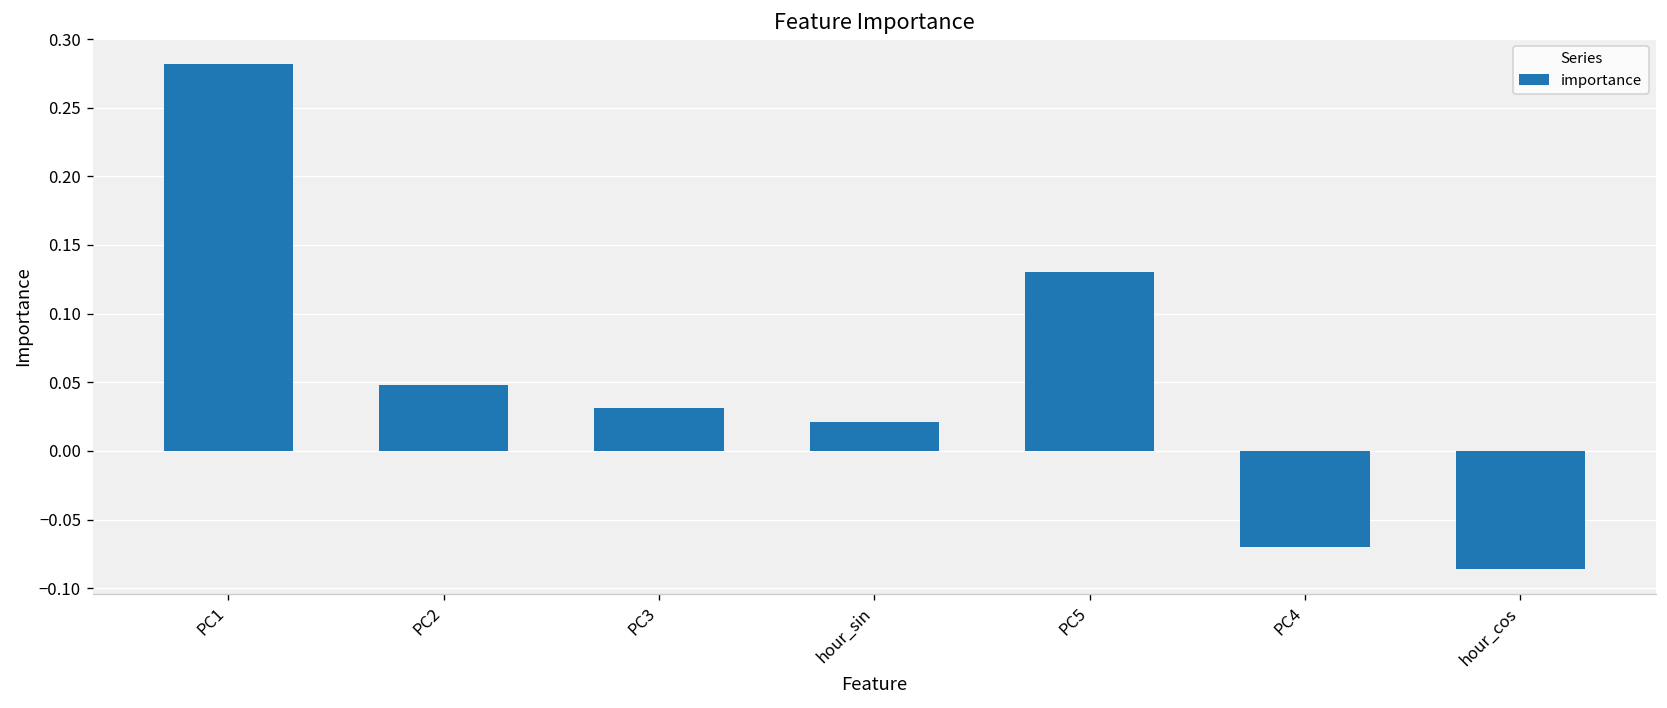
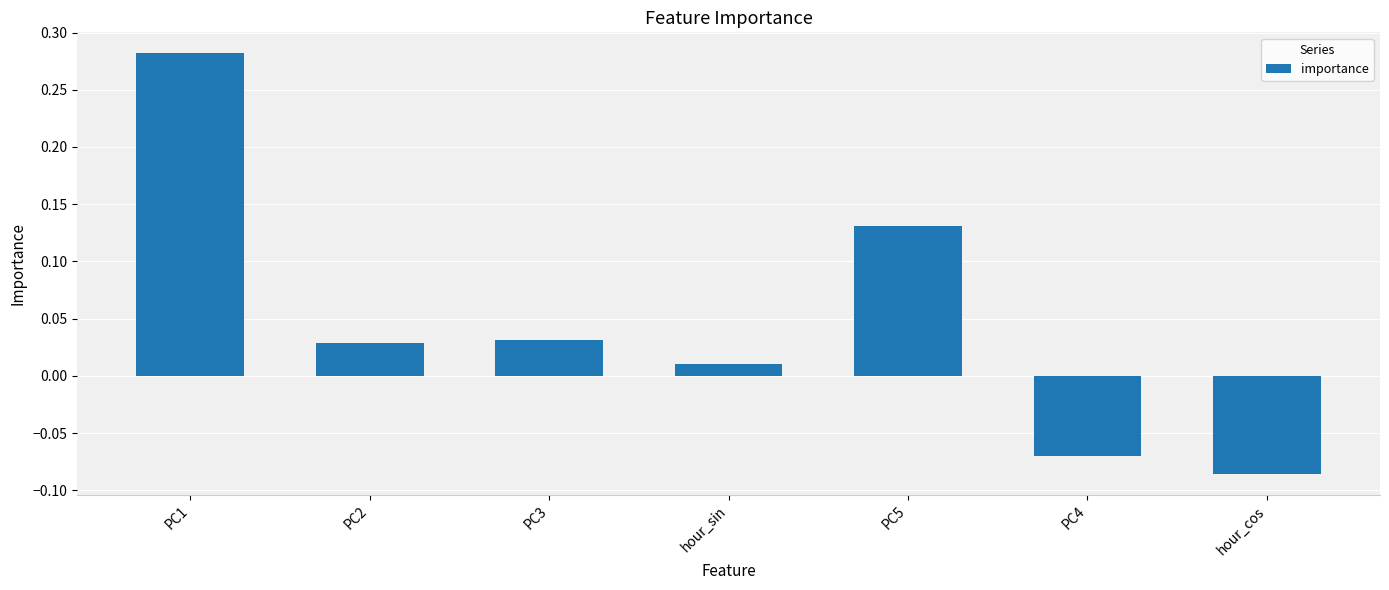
PC2: 0.048 -> 0.028
hour_sin: 0.021 -> 0.010
